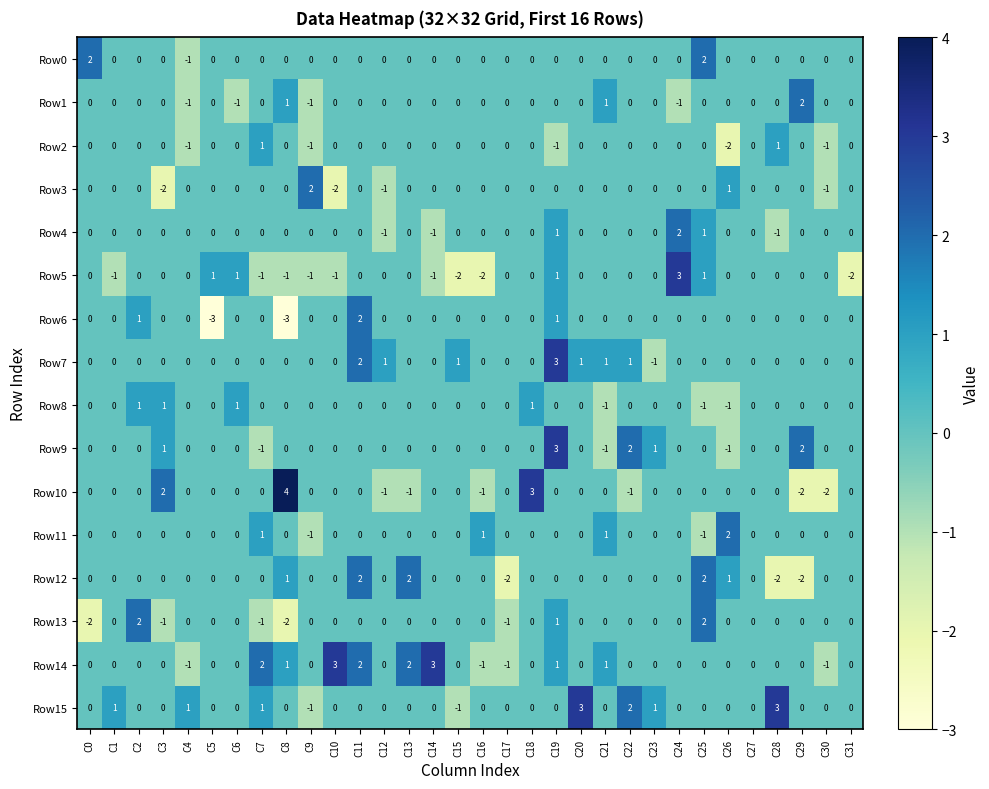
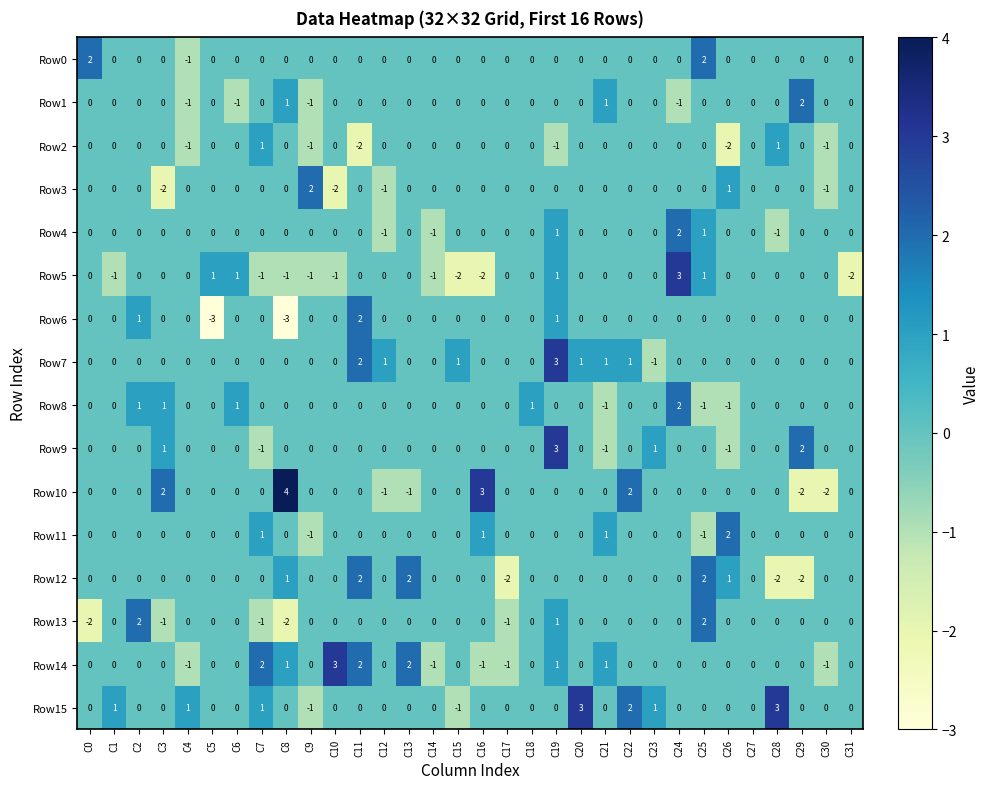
Row2, C11: 0 -> -2
Row8, C24: 0 -> 2
Row9, C22: 2 -> 0
Row10, C16: -1 -> 3
Row10, C18: 3 -> 0
Row10, C22: -1 -> 2
Row14, C14: 3 -> -1
